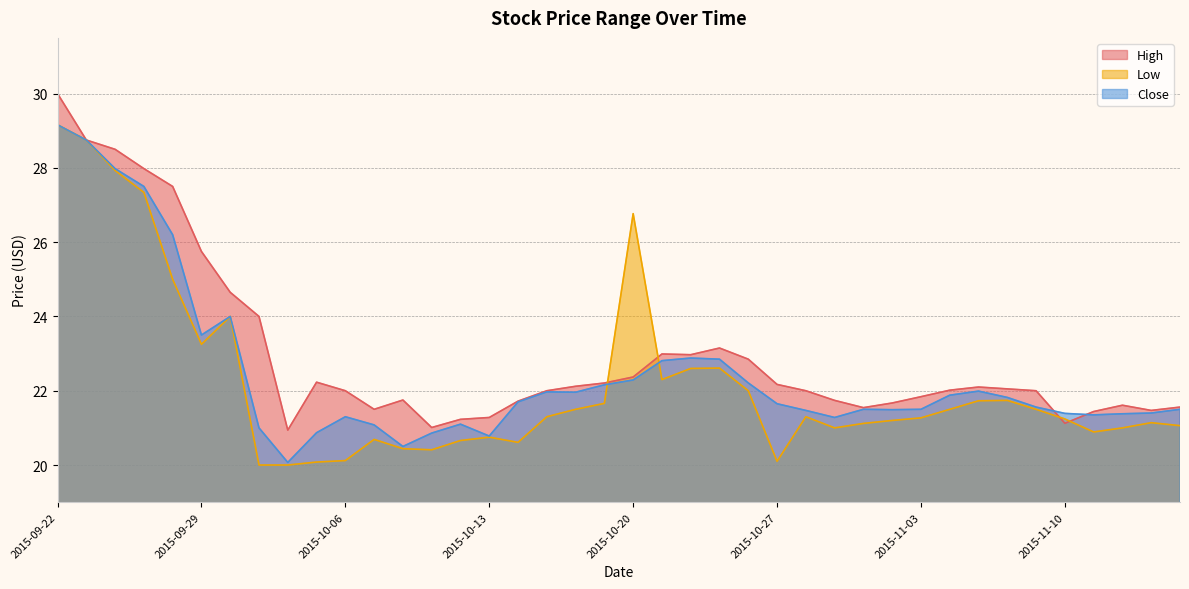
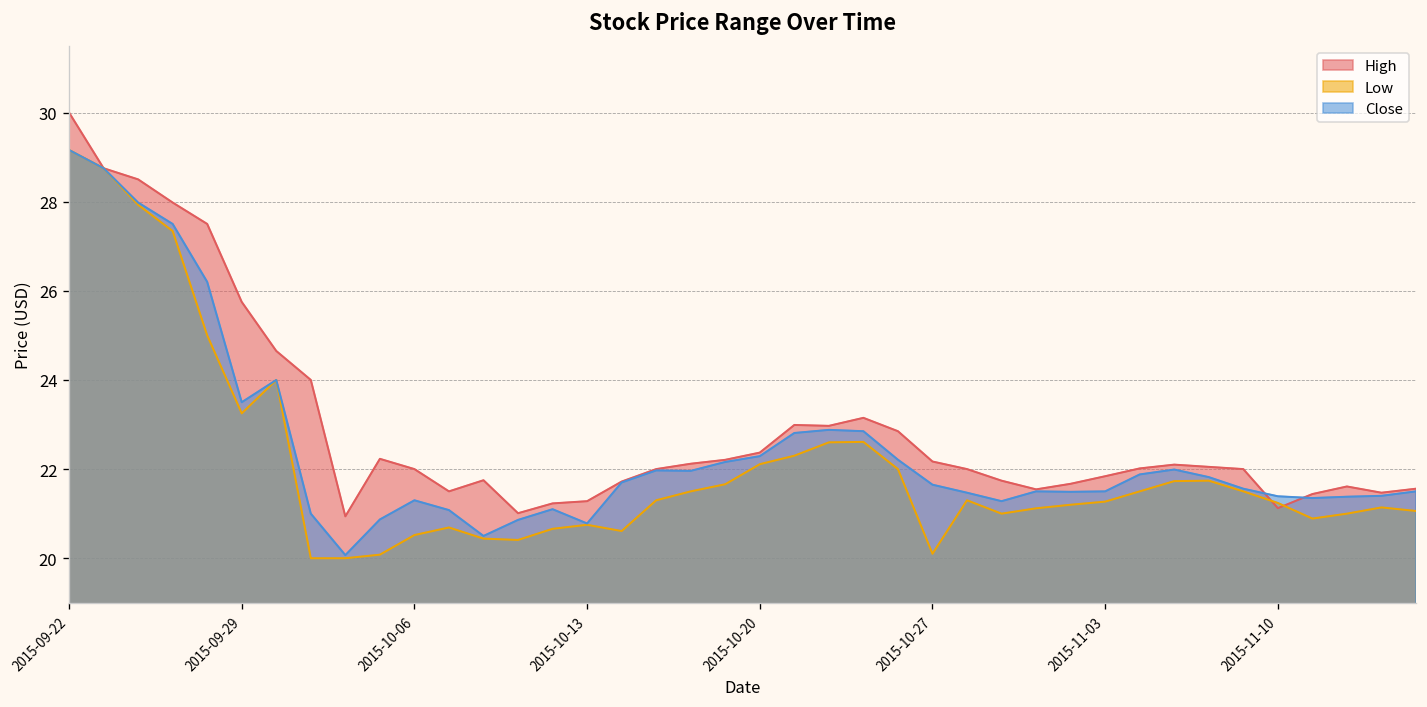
Low, 2015-10-06: 20.1 -> 20.5
Low, 2015-10-20: 26.8 -> 22.1
